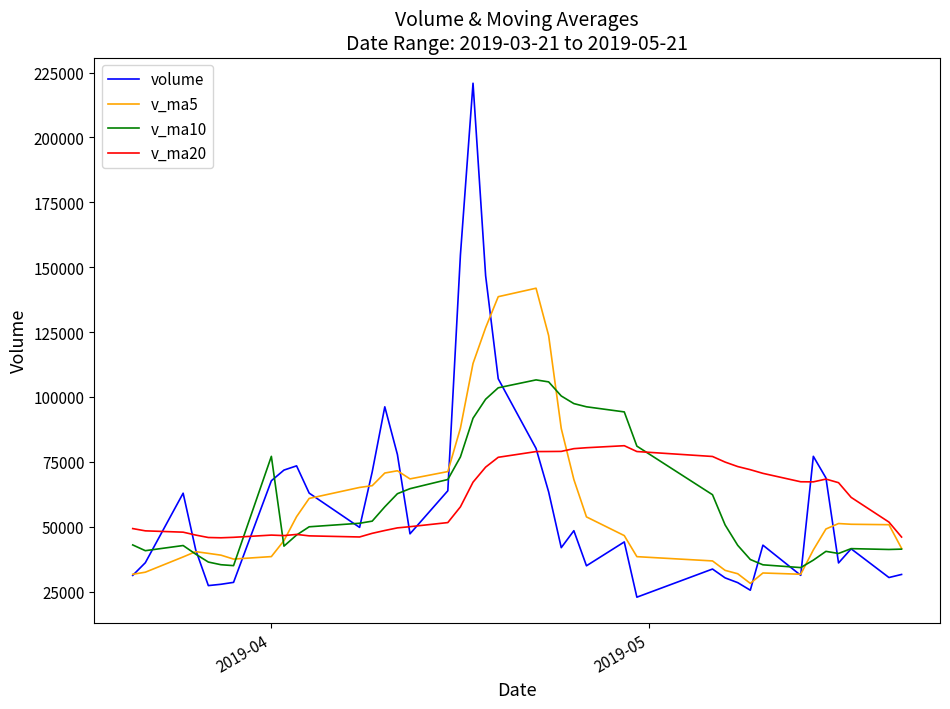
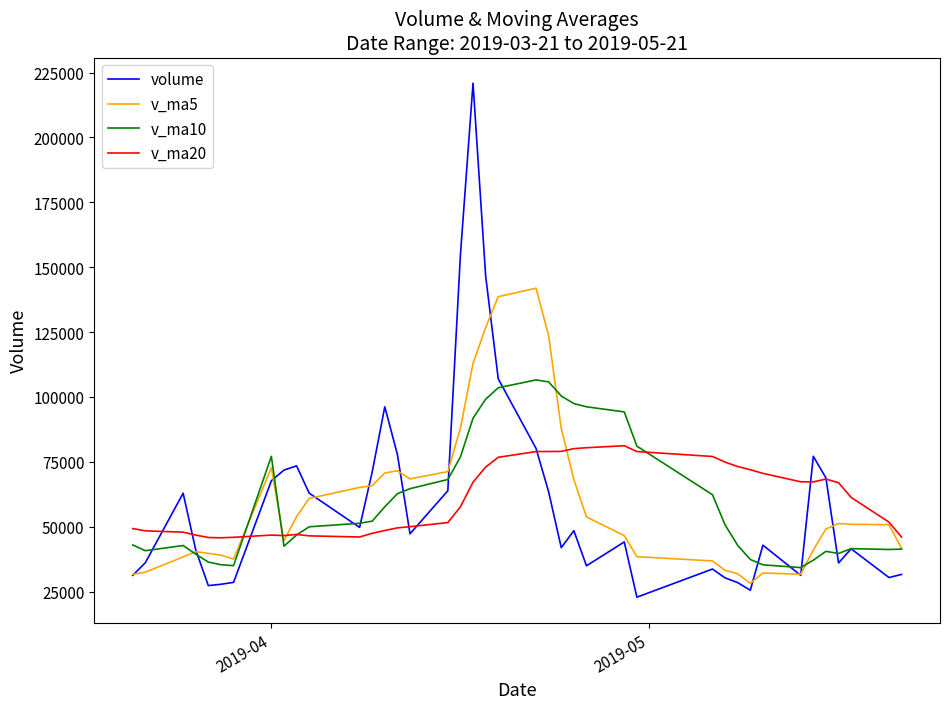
v_ma5, 2019-04: 39000 -> 73000
